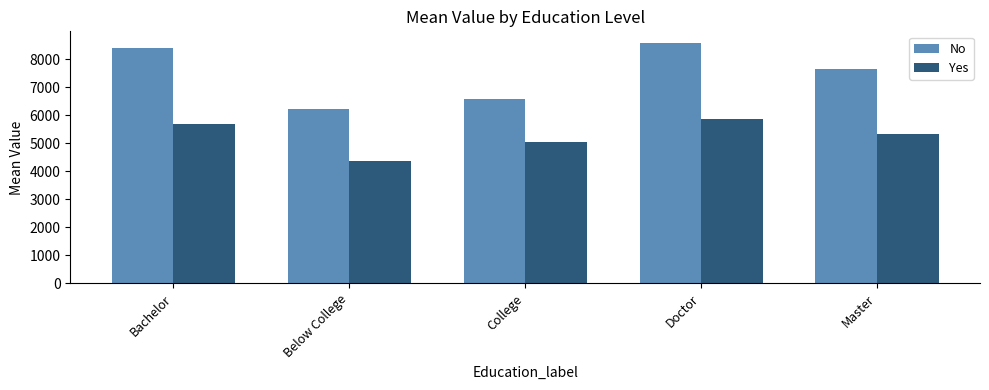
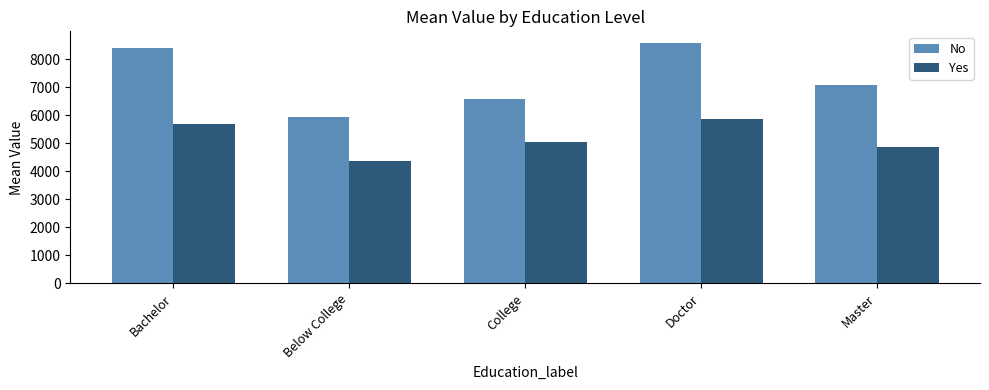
No, Below College: 6200 -> 5900
No, Master: 7600 -> 7100
Yes, Master: 5300 -> 4800
